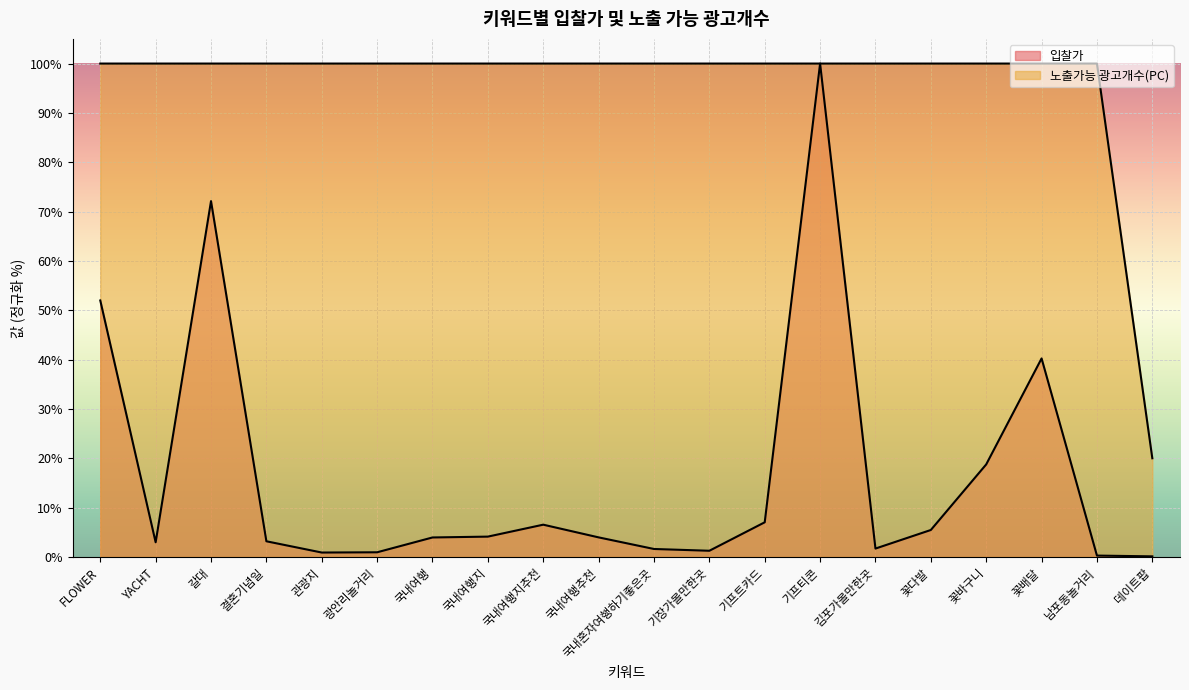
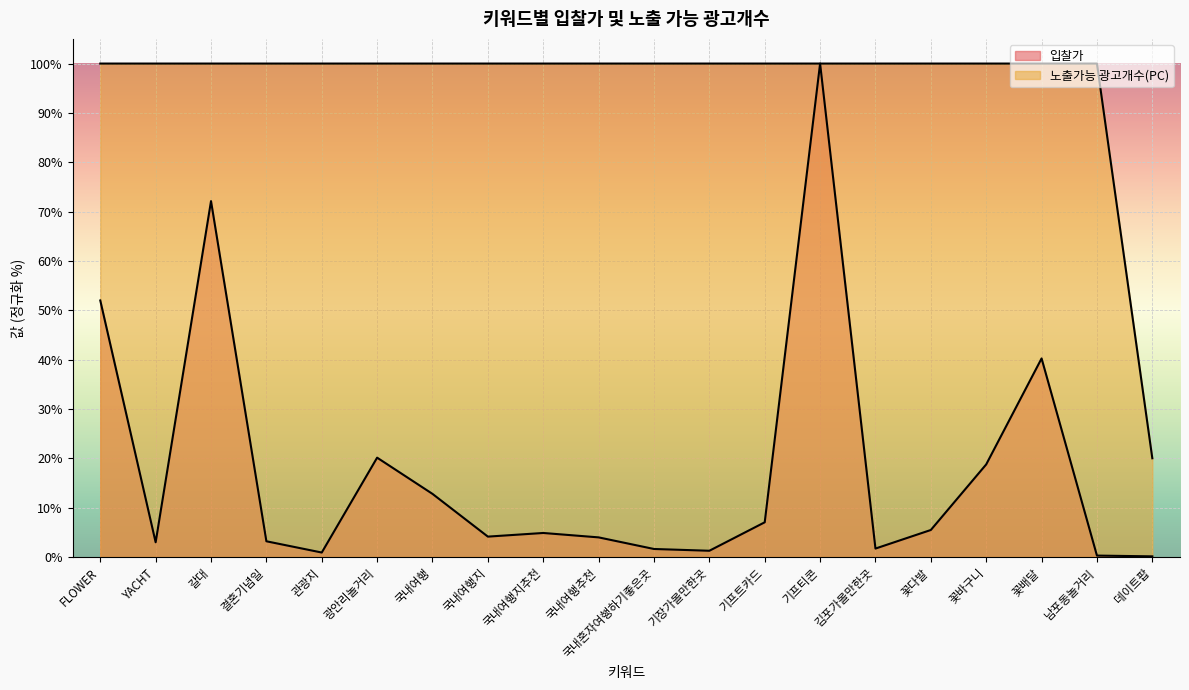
입찰가, 광안리놀거리: 1% -> 20%
입찰가, 국내여행: 4% -> 13%
입찰가, 국내여행지추천: 7% -> 5%
